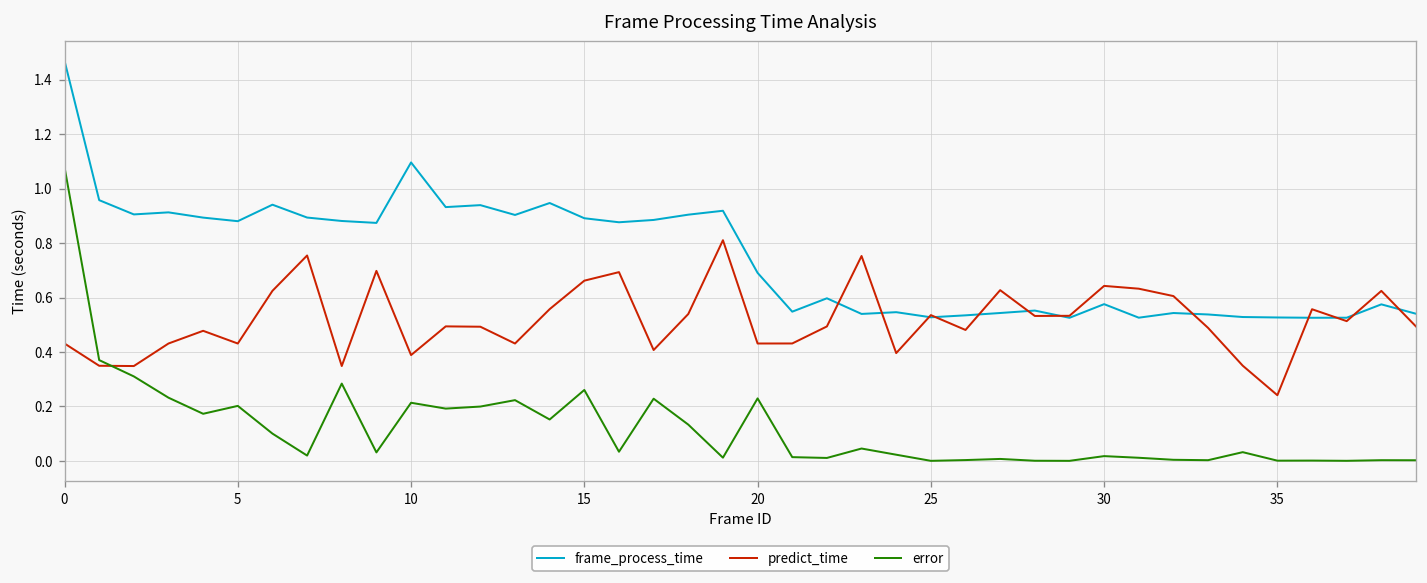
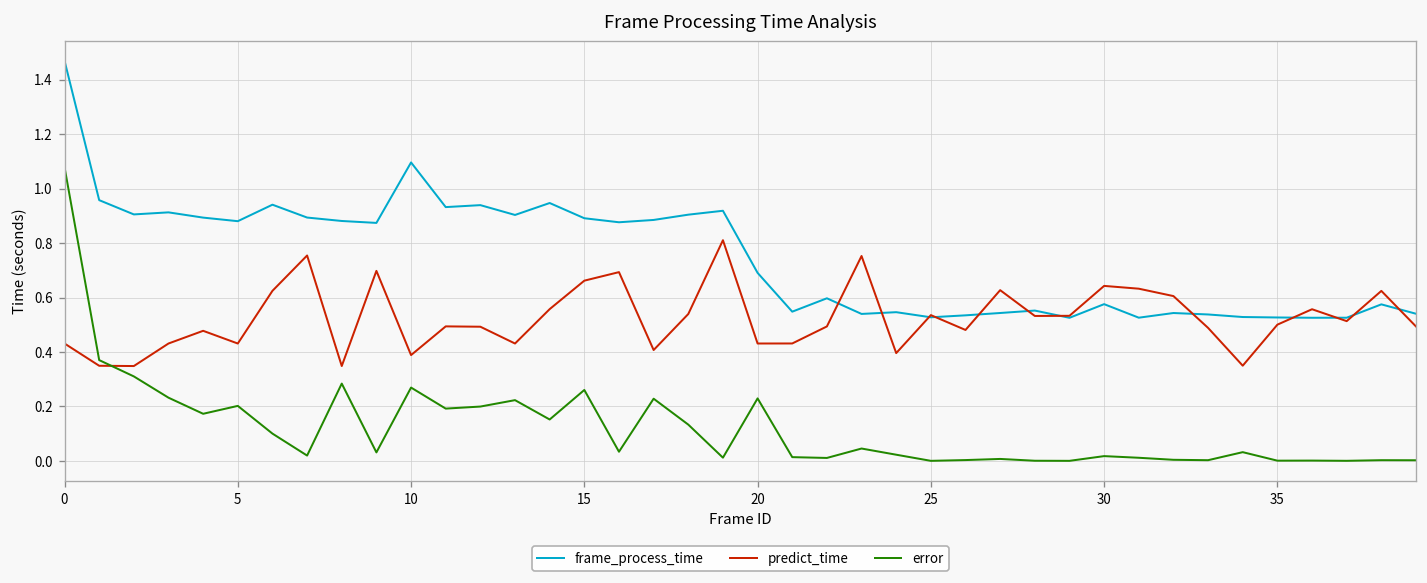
error, 10: 0.21 -> 0.27
predict_time, 35: 0.24 -> 0.50
